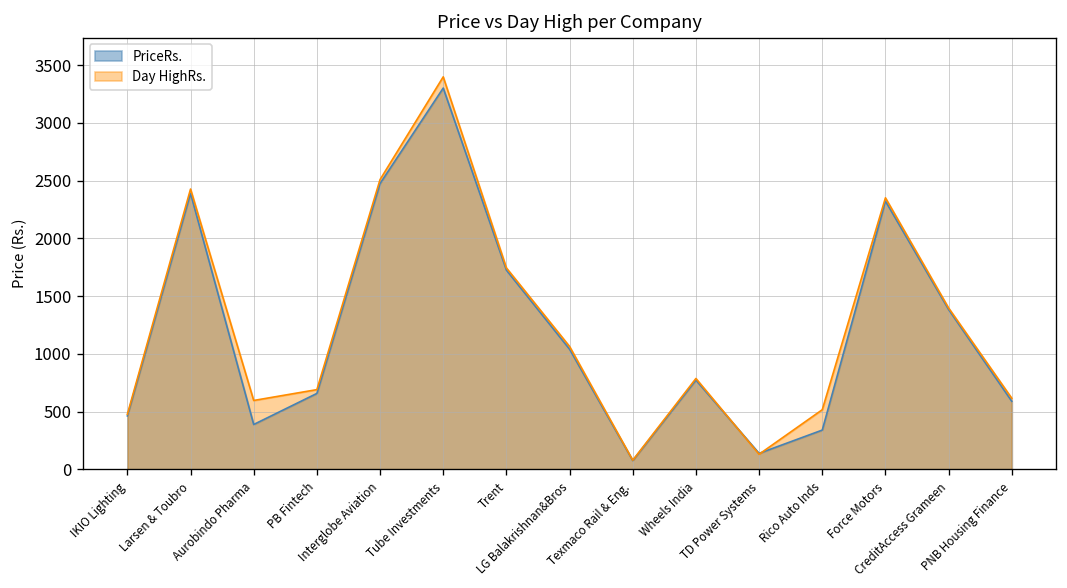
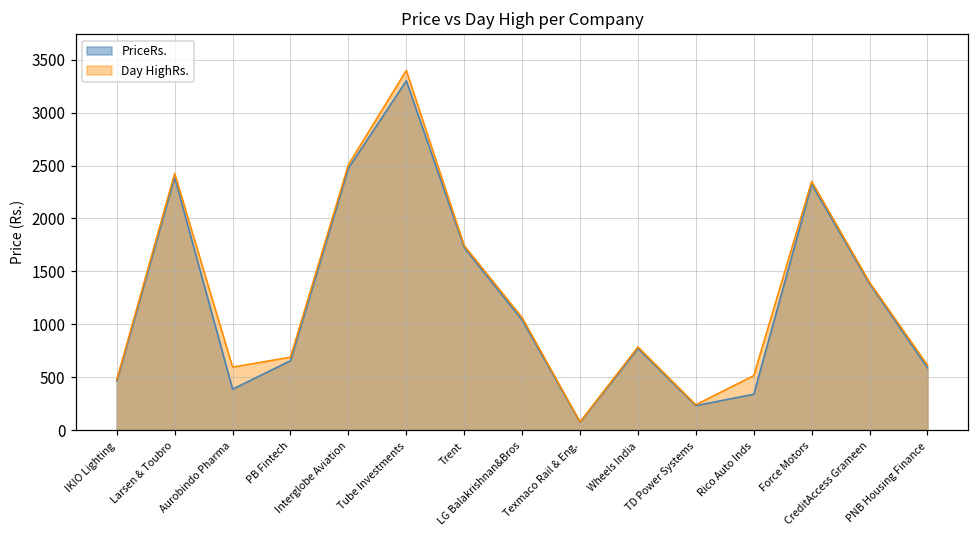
PriceRs., TD Power Systems: 100 -> 200
Day HighRs., TD Power Systems: 100 -> 200
